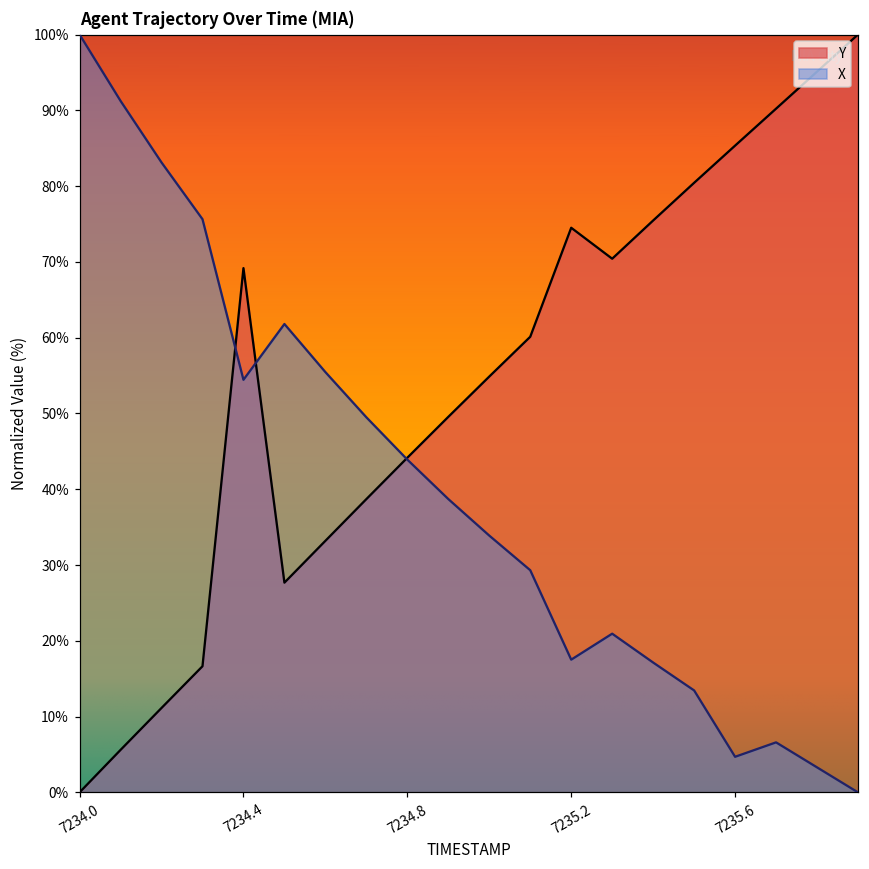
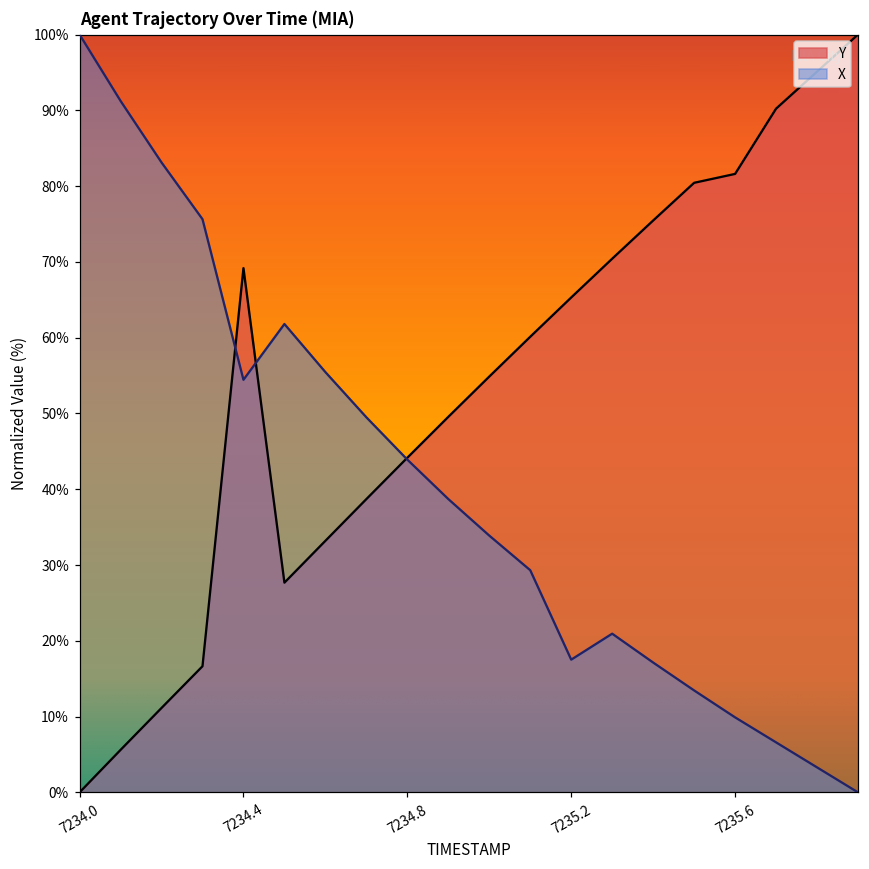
Y, 7235.2: 75% -> 65%
Y, 7235.6: 85% -> 82%
X, 7235.6: 5% -> 10%
